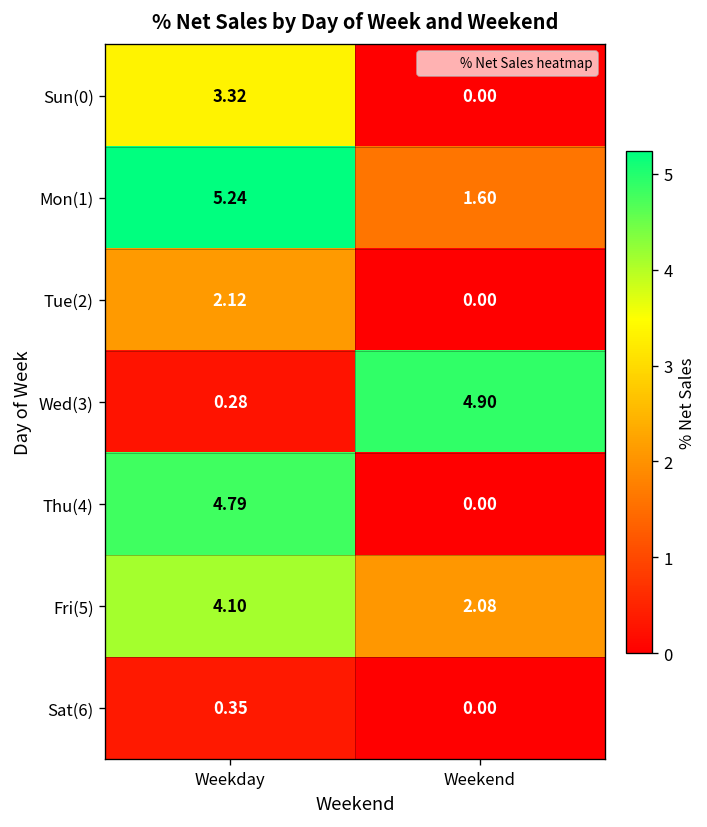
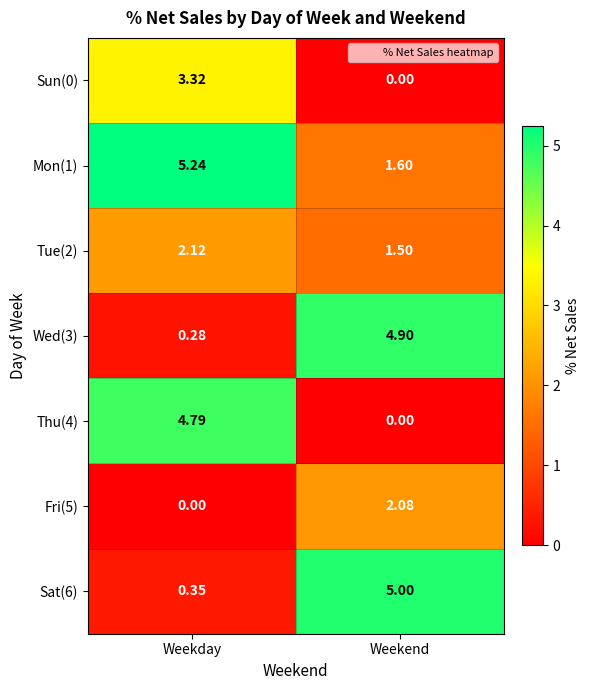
Tue(2), Weekend: 0.00 -> 1.50
Fri(5), Weekday: 4.10 -> 0.00
Sat(6), Weekend: 0.00 -> 5.00
